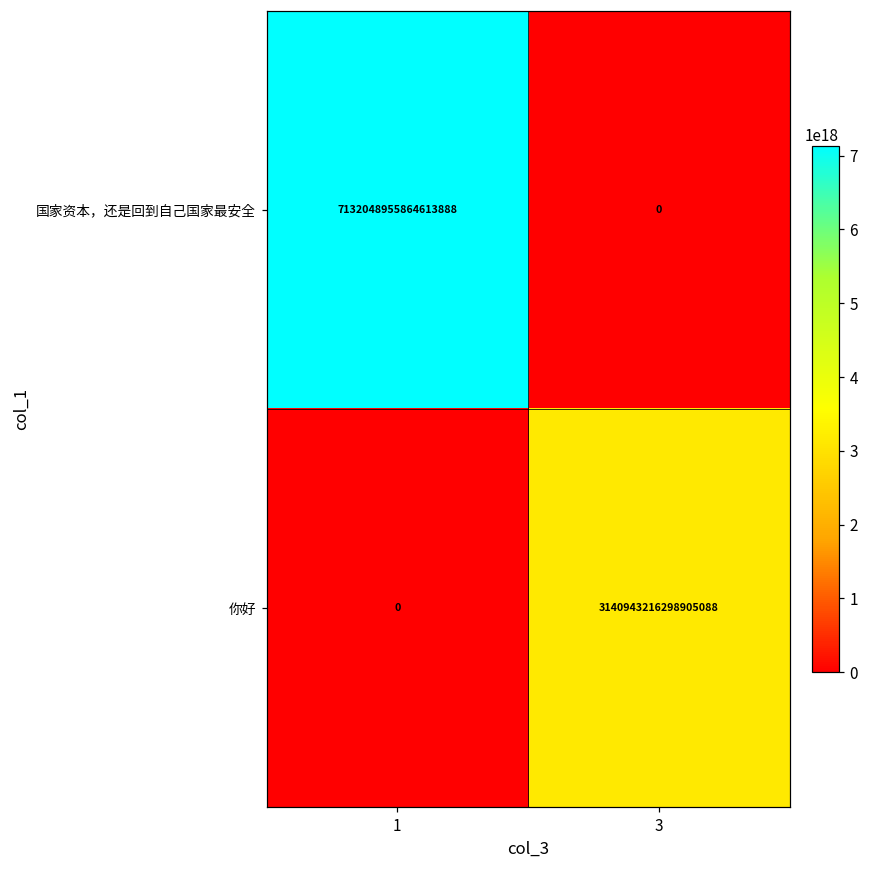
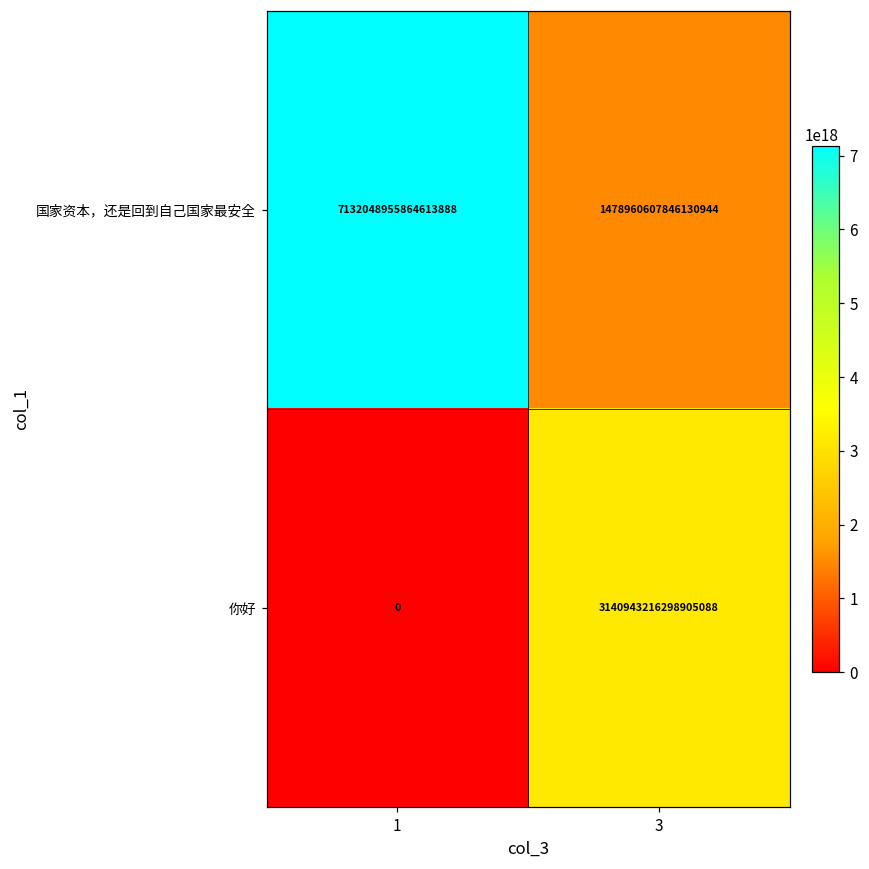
国家资本，还是回到自己国家最安全, 3: 0 -> 1478960607846130944
